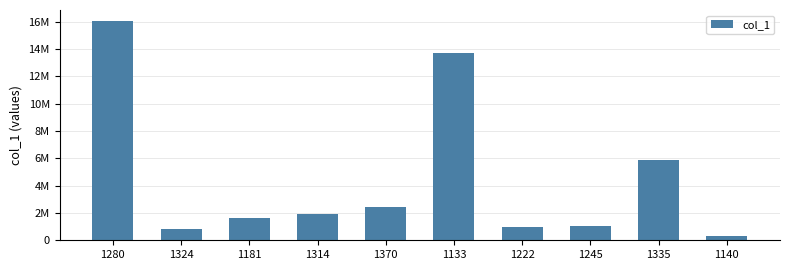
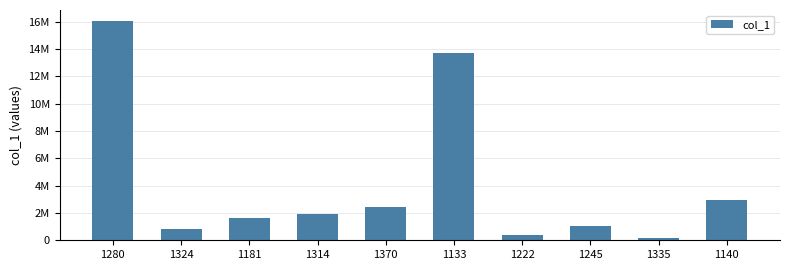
1222: 1000000 -> 400000
1335: 5900000 -> 200000
1140: 300000 -> 2900000
